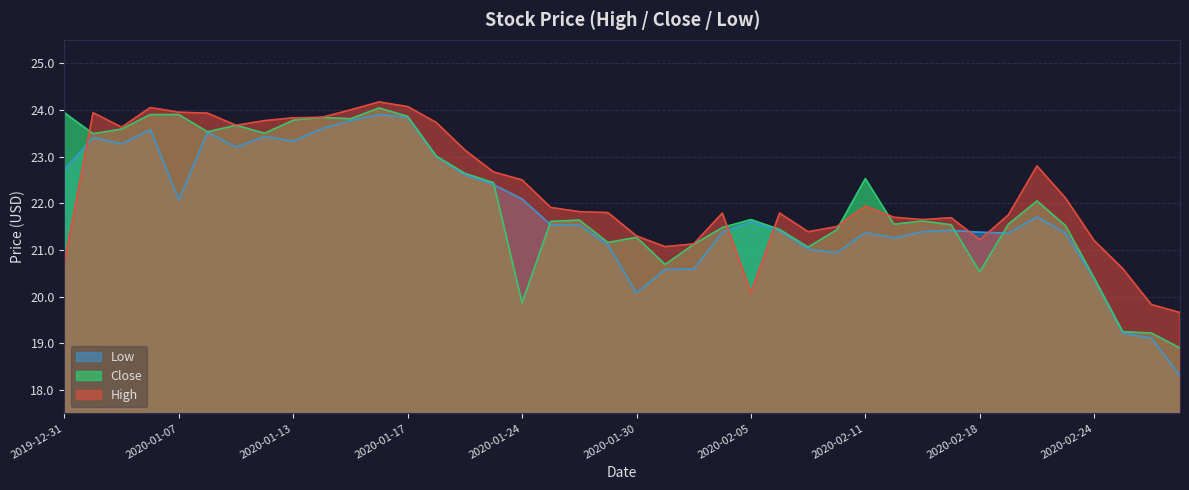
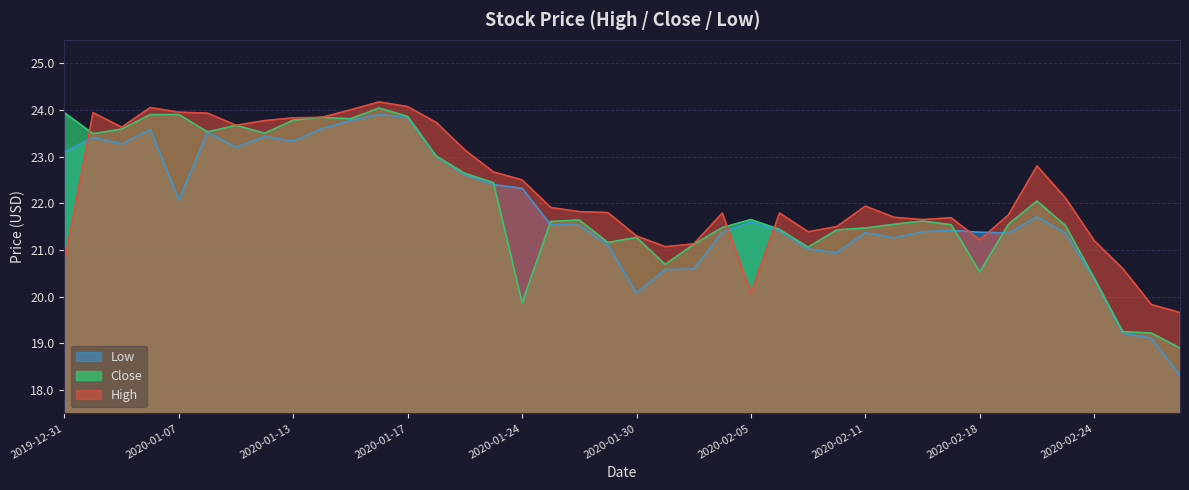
Low, 2019-12-31: 22.7 -> 23.1
Low, 2020-01-24: 22.1 -> 22.3
Close, 2020-02-11: 22.5 -> 21.5
